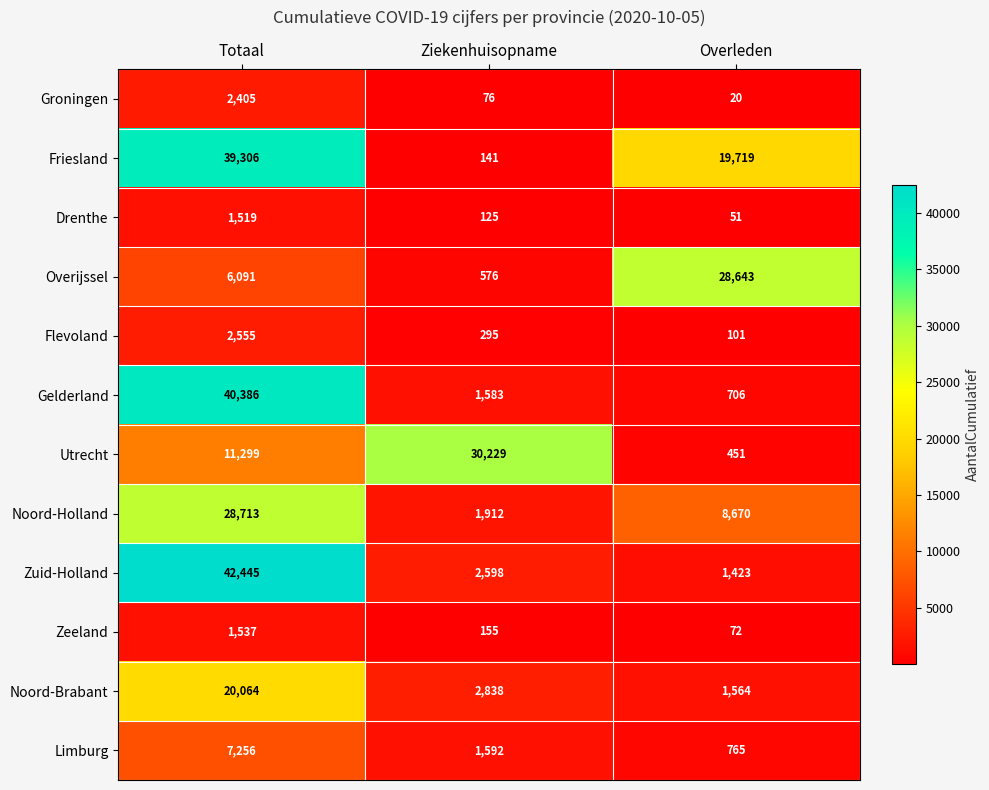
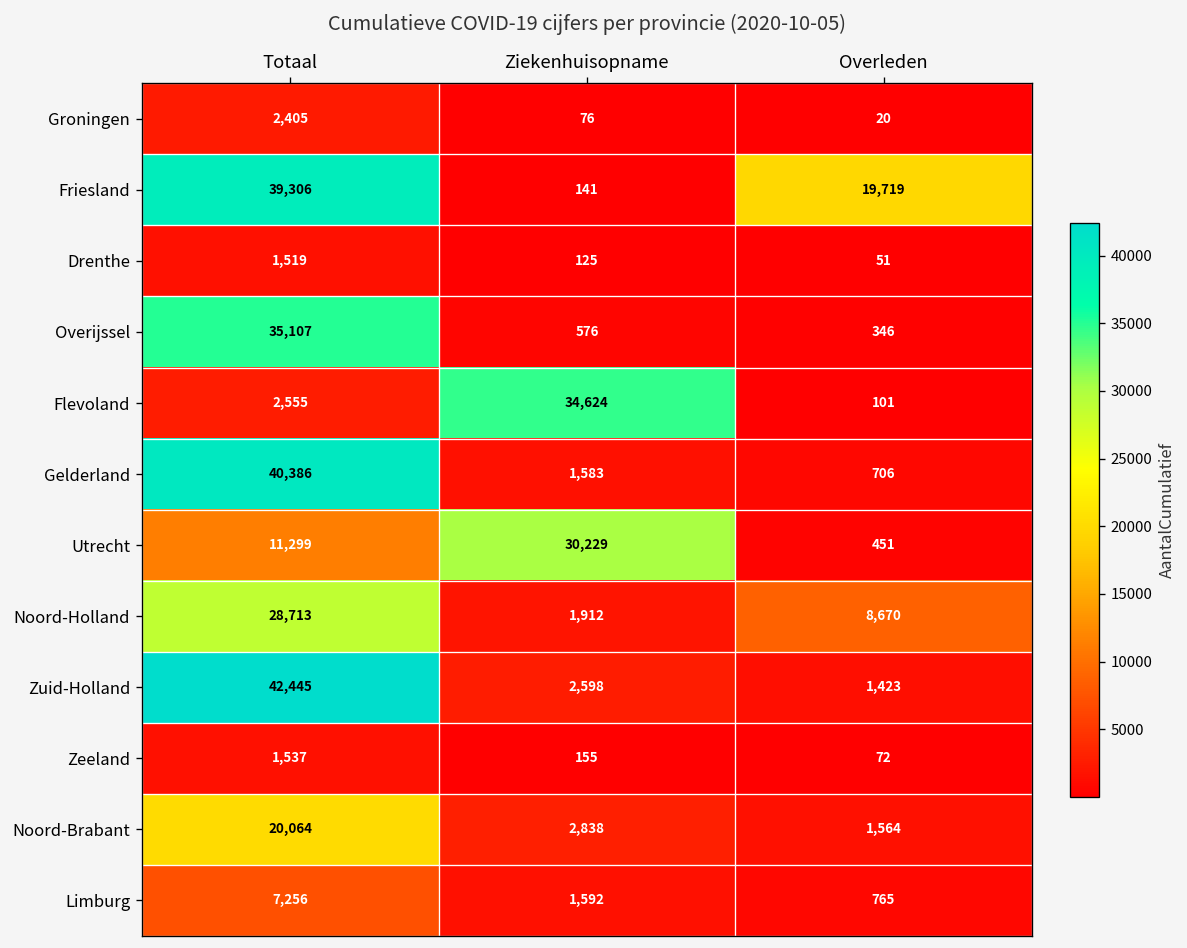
Overijssel, Totaal: 6,091 -> 35,107
Overijssel, Overleden: 28,643 -> 346
Flevoland, Ziekenhuisopname: 295 -> 34,624
